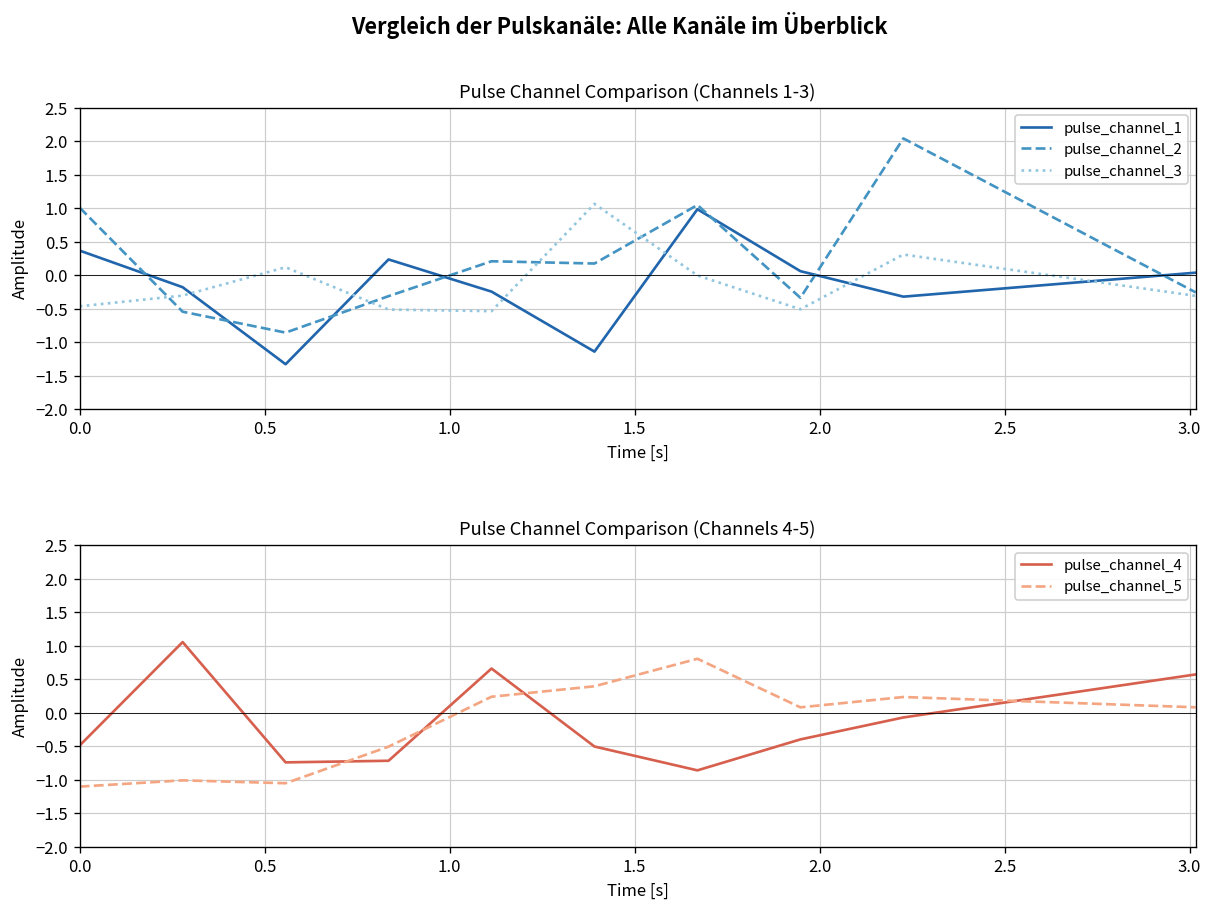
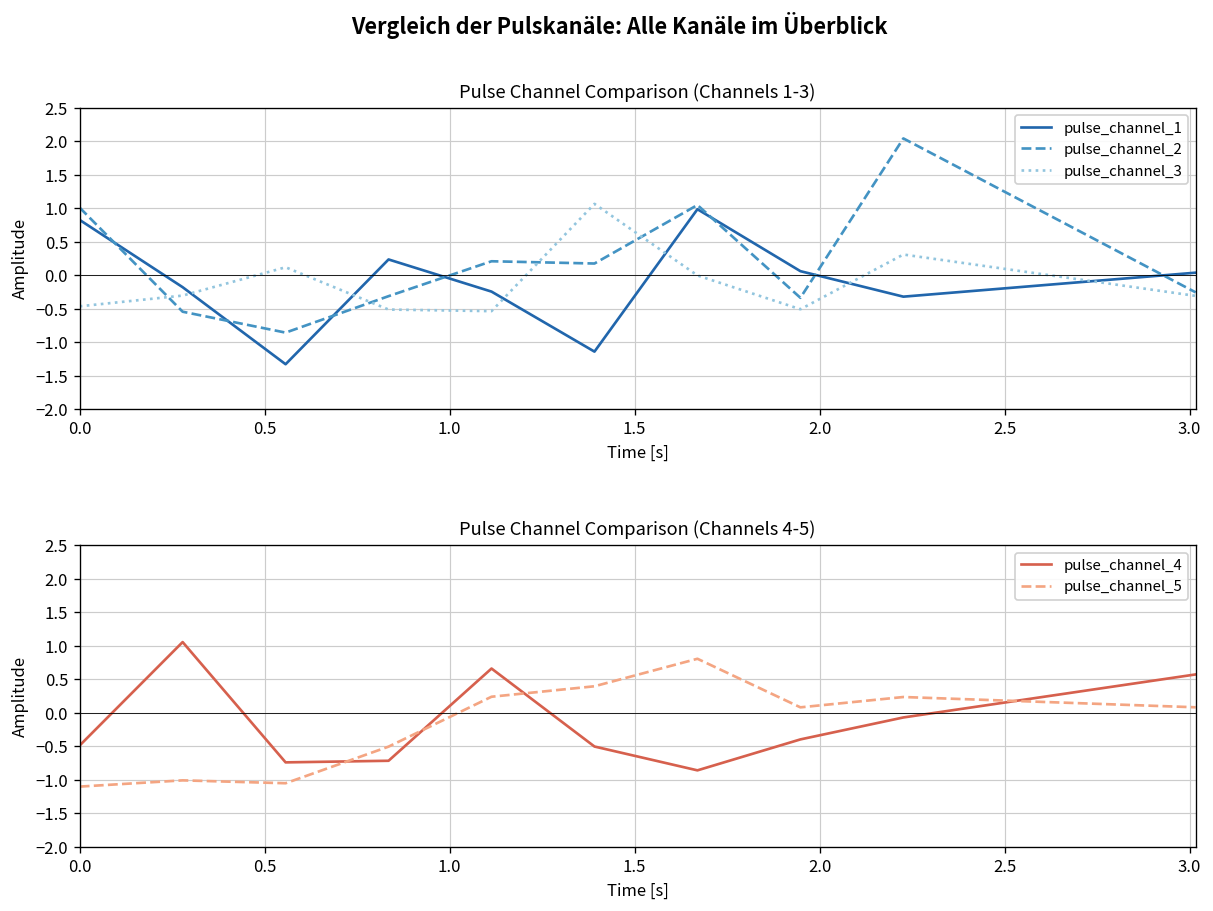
Pulse Channel Comparison (Channels 1-3), pulse_channel_1, 0.0: 0.4 -> 0.8
